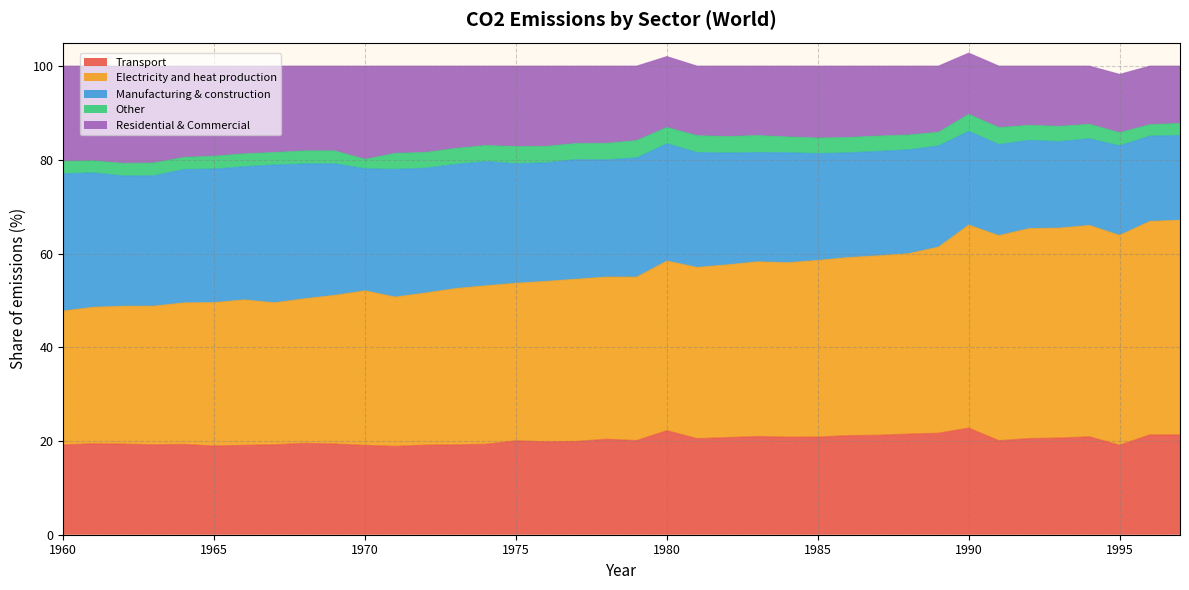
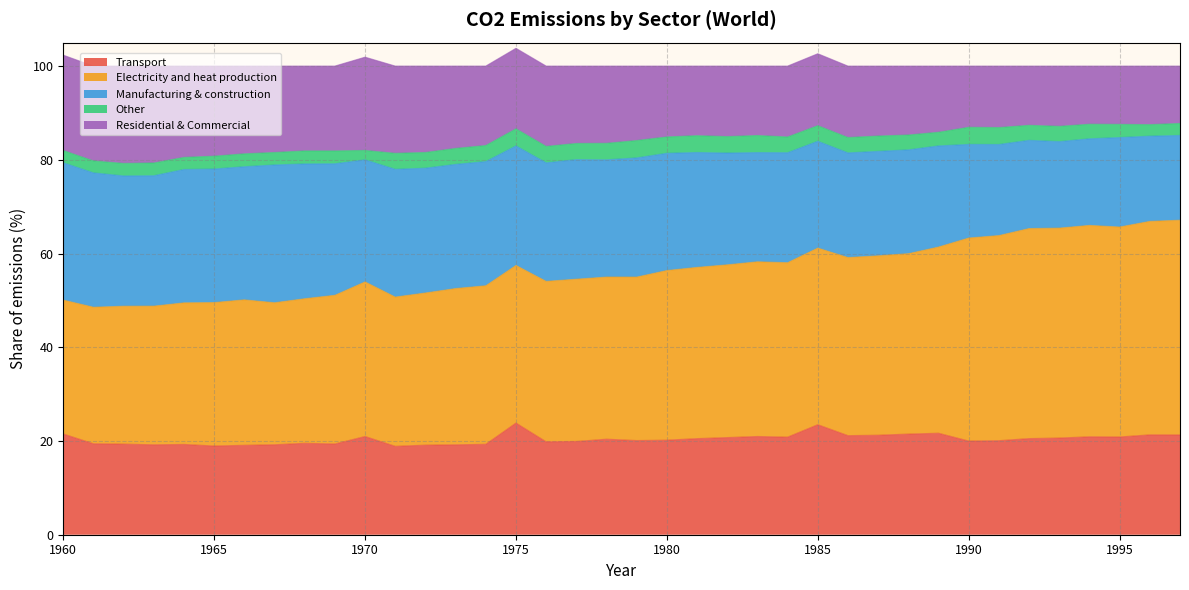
Transport, 1960: 19 -> 22
Transport, 1970: 19 -> 21
Transport, 1975: 20 -> 24
Transport, 1980: 22 -> 20
Transport, 1985: 21 -> 23
Transport, 1990: 23 -> 20
Transport, 1995: 19 -> 21
